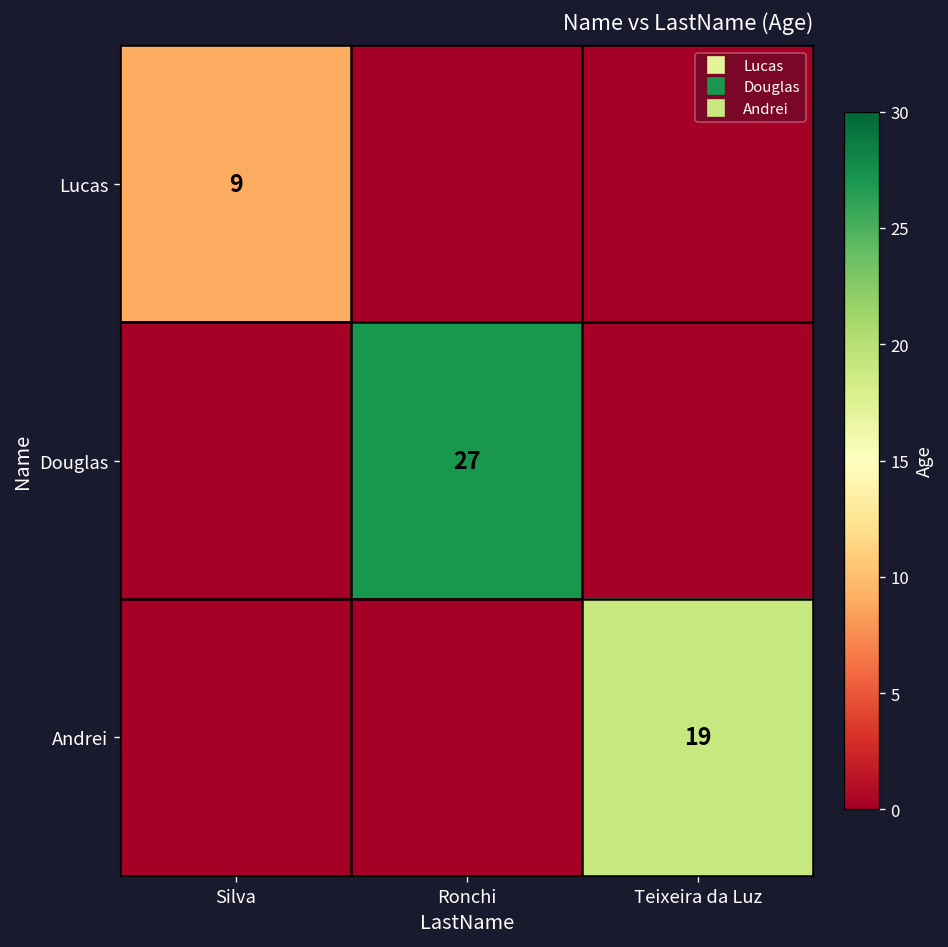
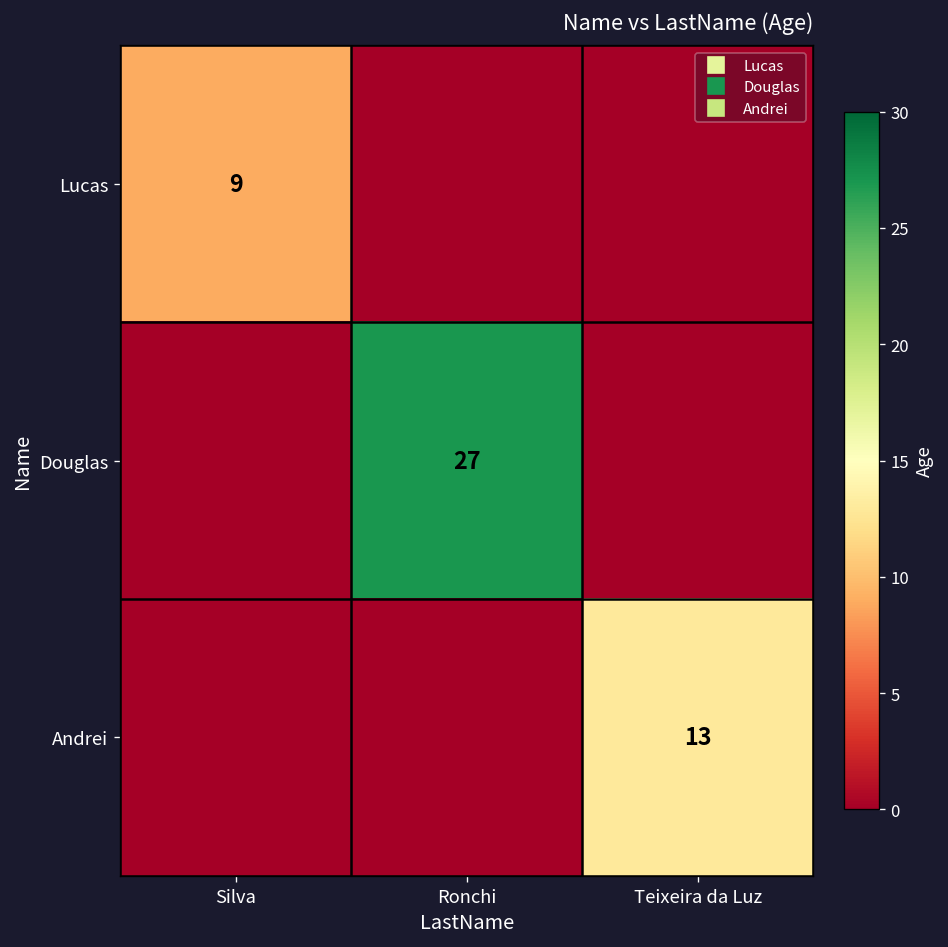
Andrei, Teixeira da Luz: 19 -> 13
